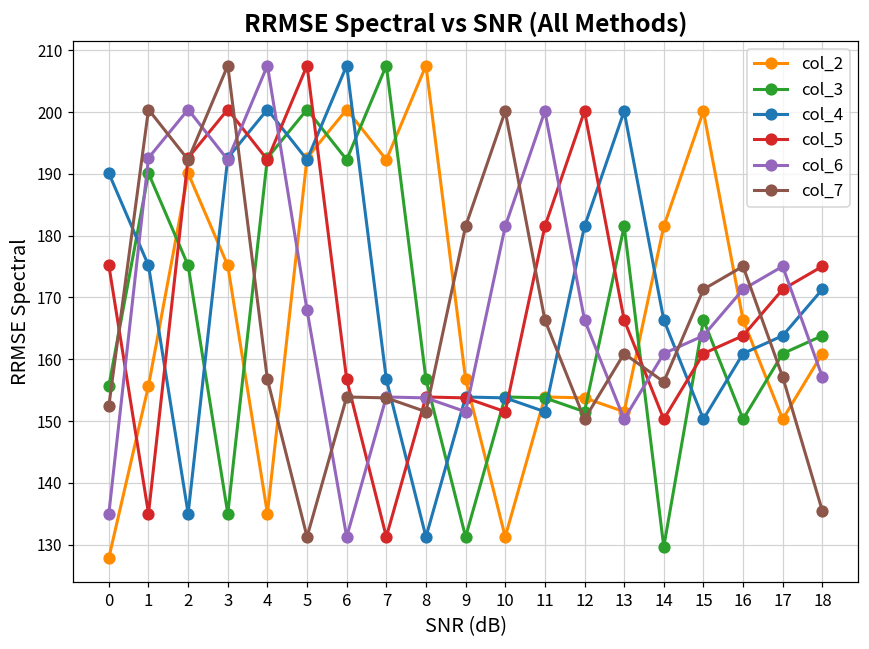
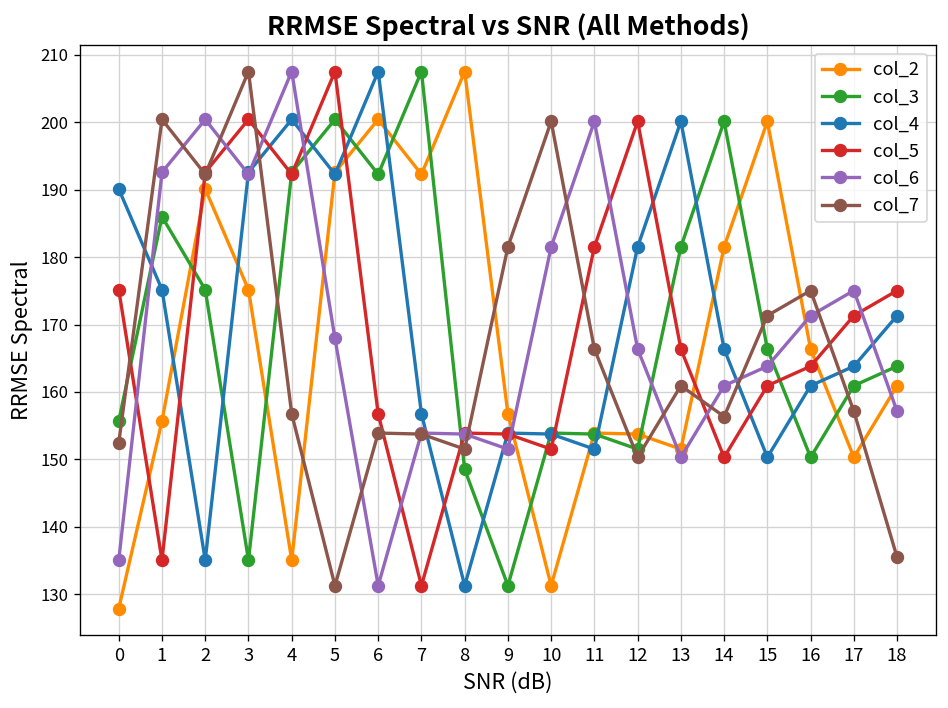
col_3, 1: 190 -> 186
col_3, 8: 157 -> 149
col_3, 14: 130 -> 200
